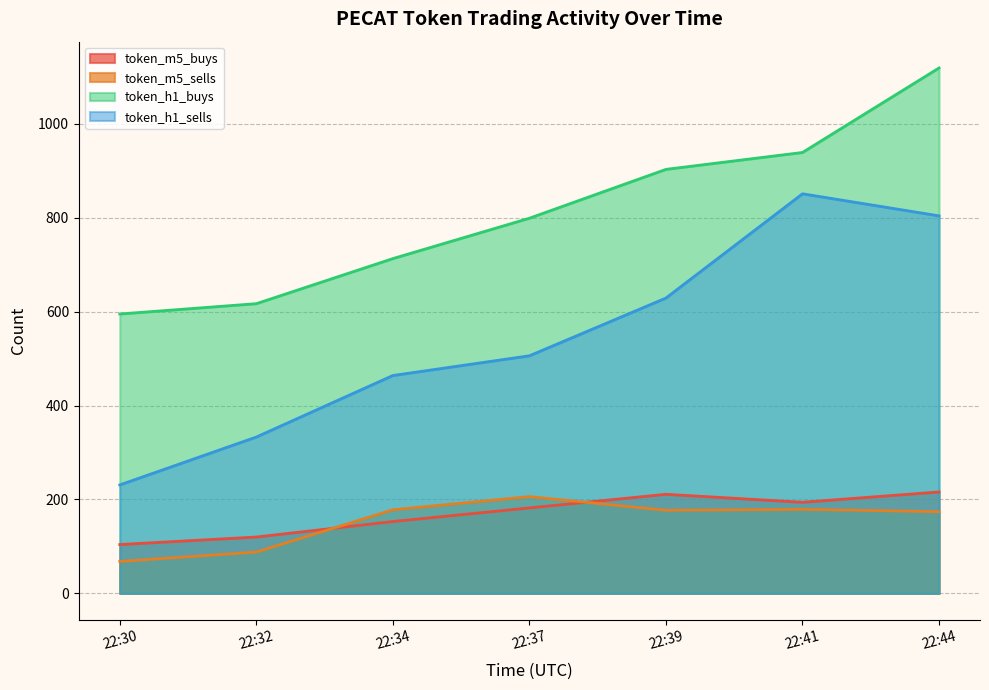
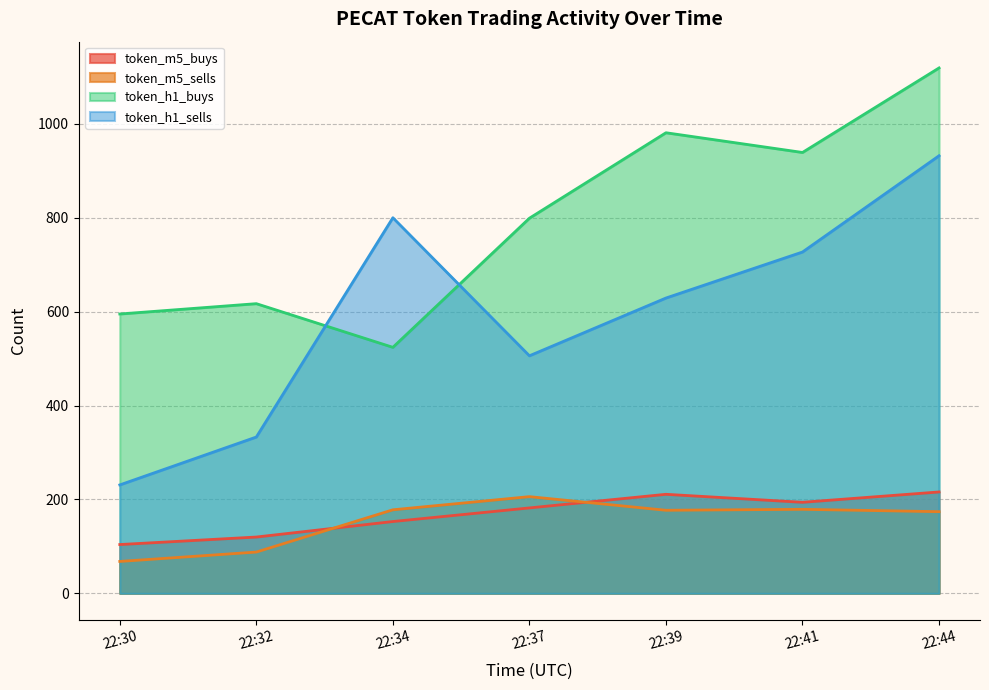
token_h1_buys, 22:34: 710 -> 520
token_h1_sells, 22:34: 460 -> 800
token_h1_buys, 22:39: 900 -> 980
token_h1_sells, 22:41: 850 -> 730
token_h1_sells, 22:44: 800 -> 930
